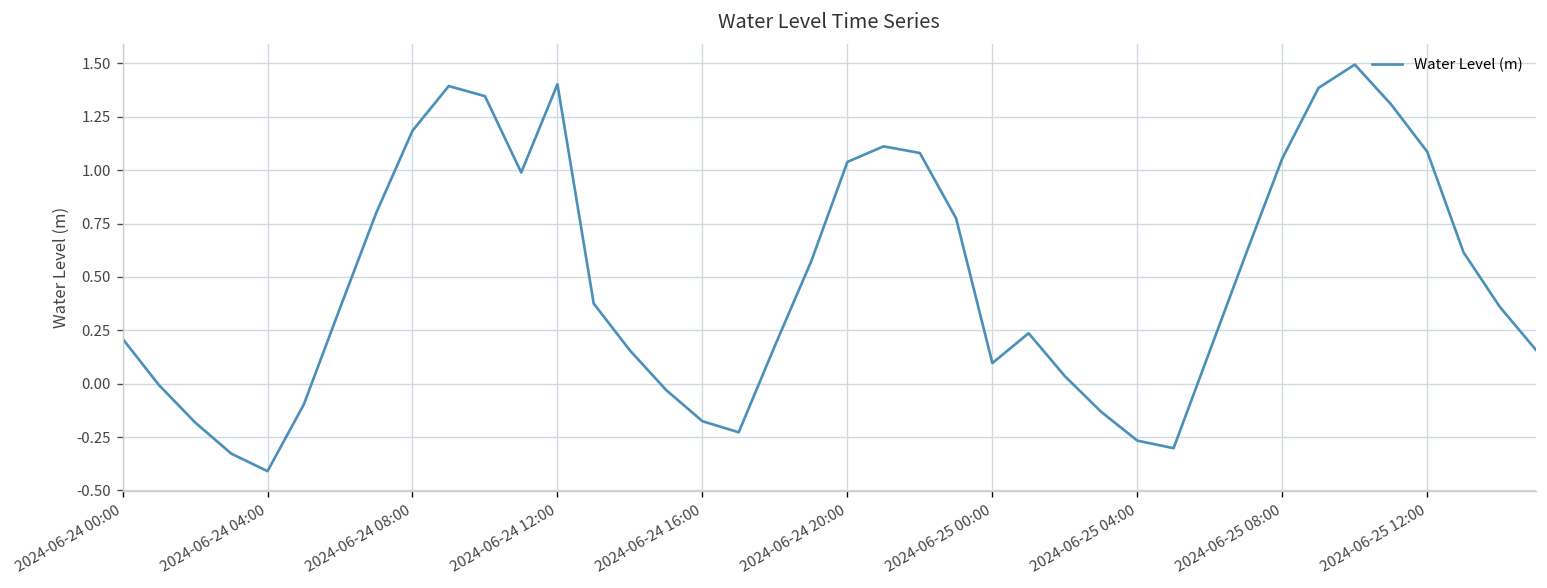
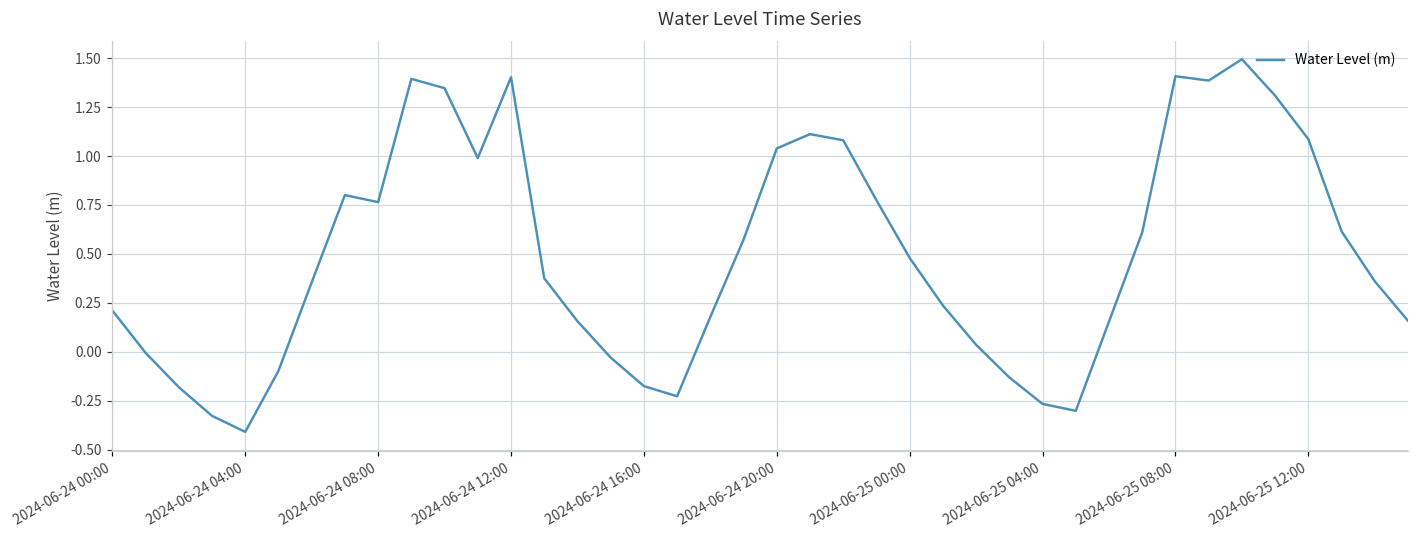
2024-06-24 08:00: 1.19 -> 0.76
2024-06-25 00:00: 0.10 -> 0.48
2024-06-25 08:00: 1.06 -> 1.41
